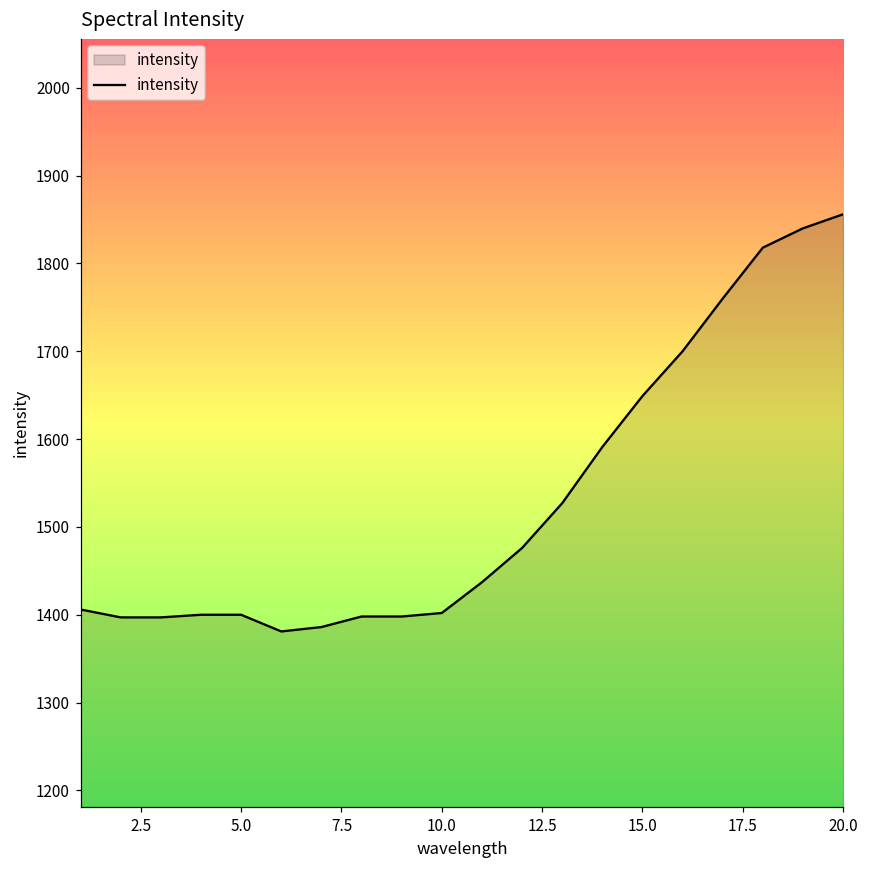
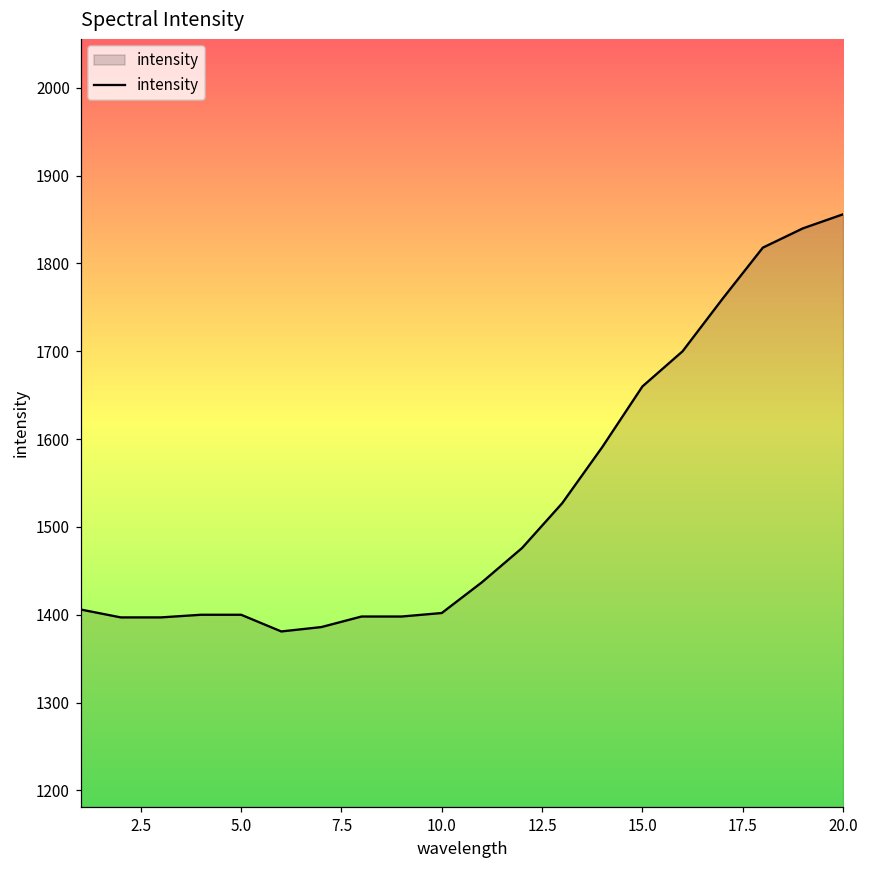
15.0: 1650 -> 1660
